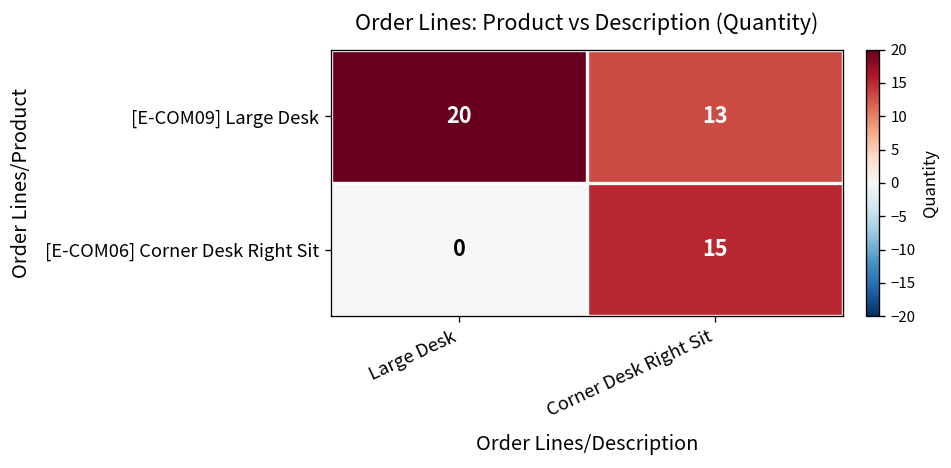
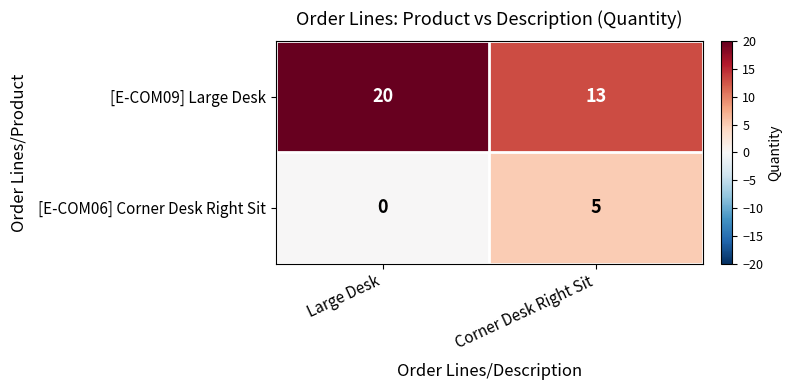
[E-COM06] Corner Desk Right Sit, Corner Desk Right Sit: 15 -> 5
